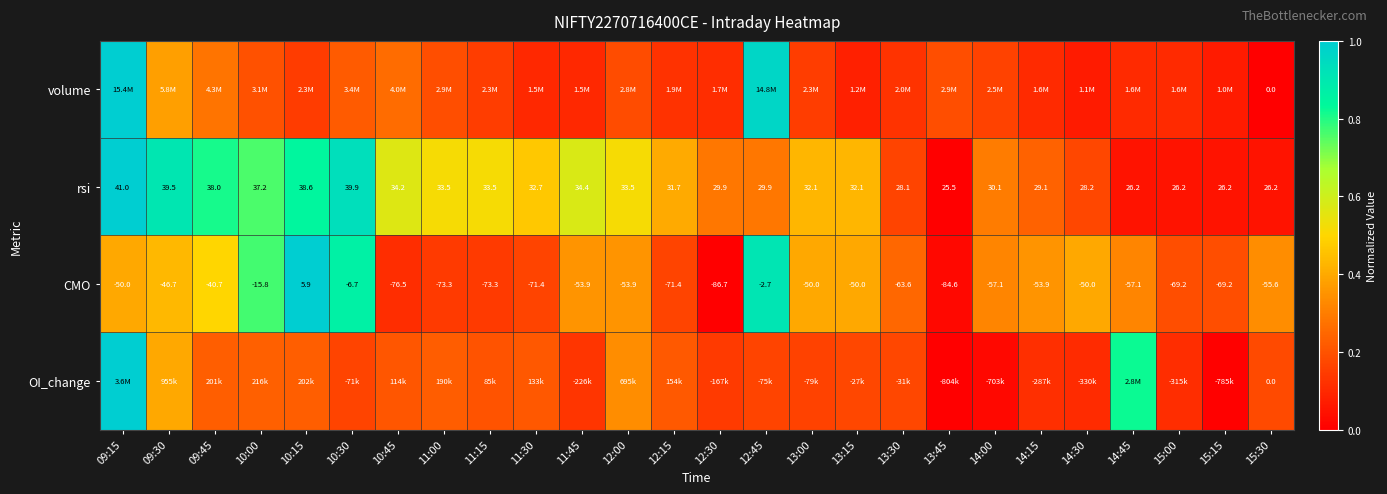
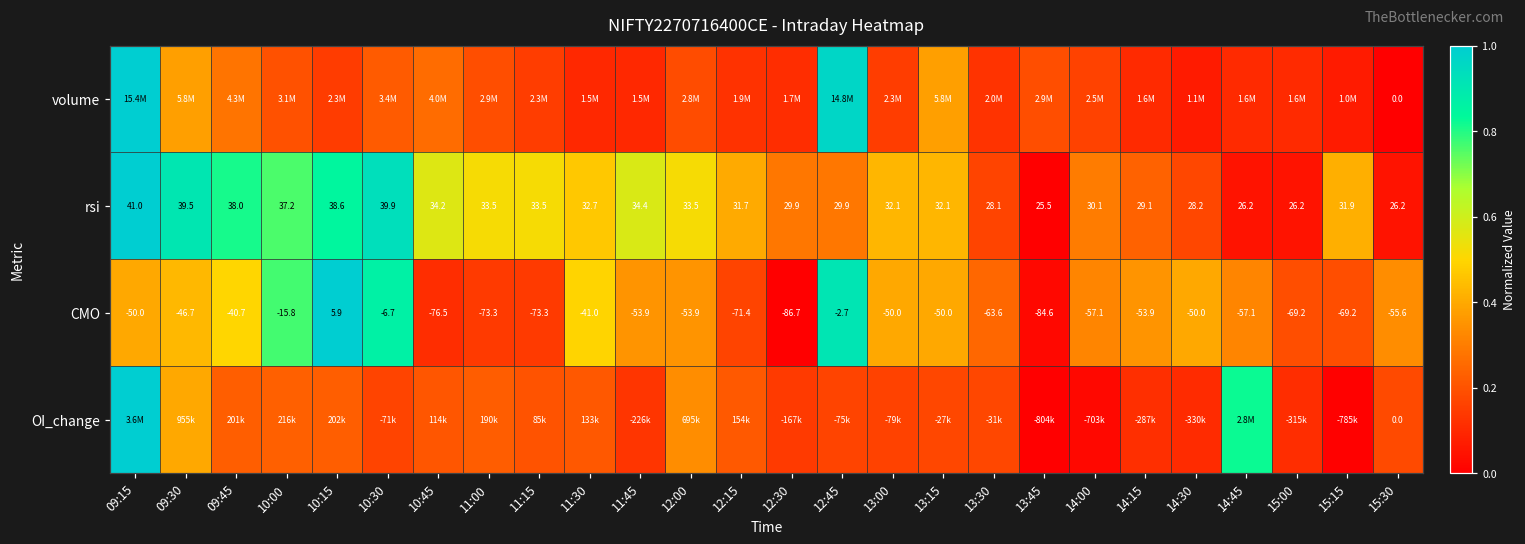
volume, 13:15: 1.2M -> 5.8M
rsi, 15:15: 26.2 -> 31.9
CMO, 11:30: -71.4 -> -41.0
